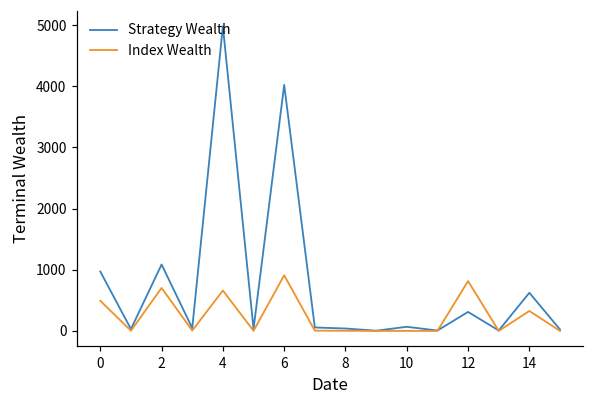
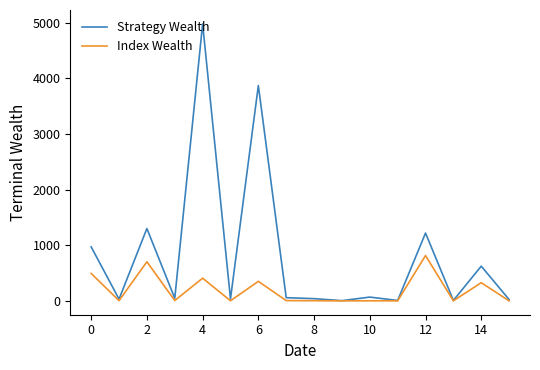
Strategy Wealth, 2: 1100 -> 1300
Index Wealth, 4: 700 -> 400
Strategy Wealth, 6: 4000 -> 3900
Index Wealth, 6: 900 -> 400
Strategy Wealth, 12: 300 -> 1200
